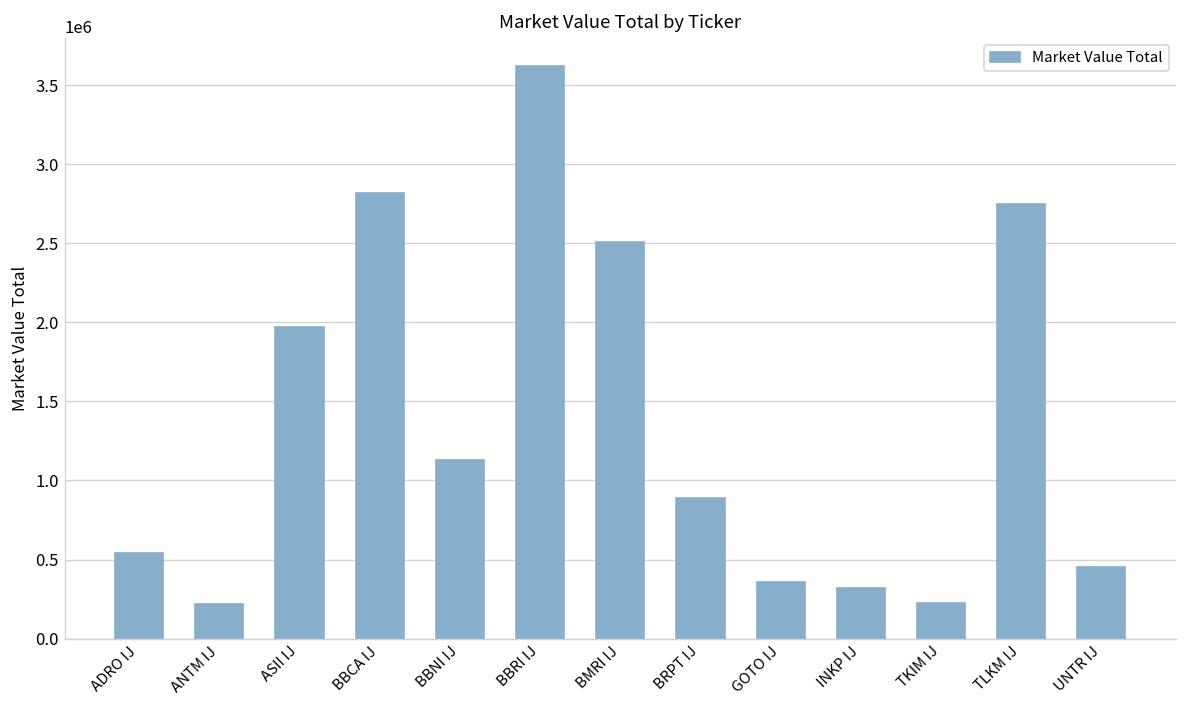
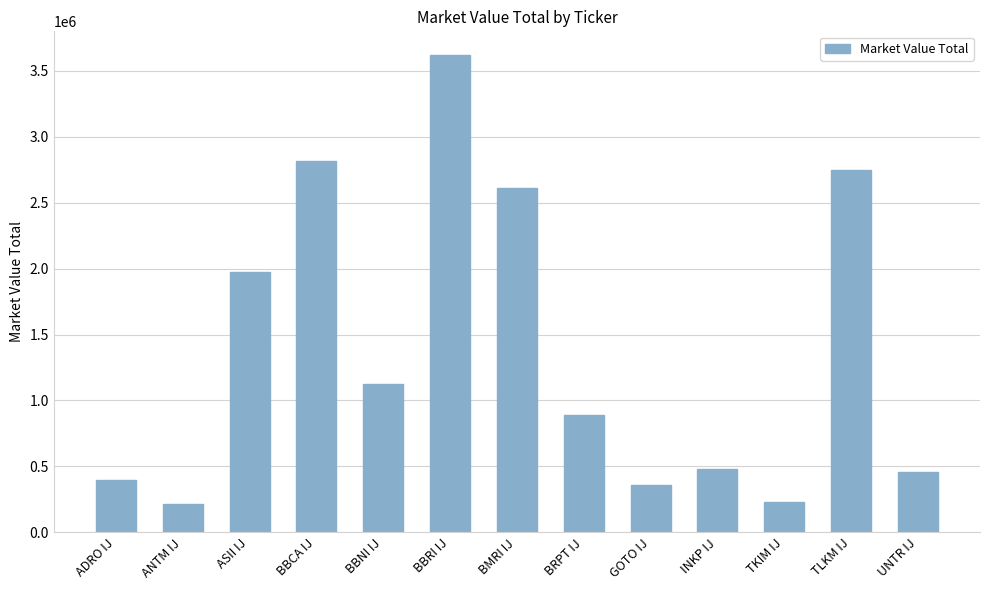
ADRO IJ: 540000 -> 400000
BMRI IJ: 2510000 -> 2610000
INKP IJ: 320000 -> 480000
